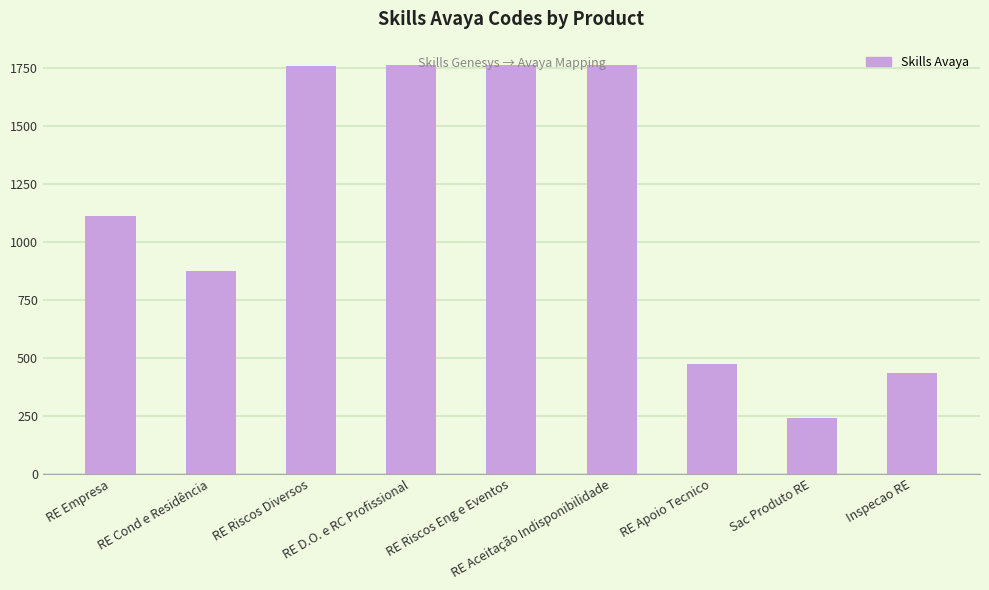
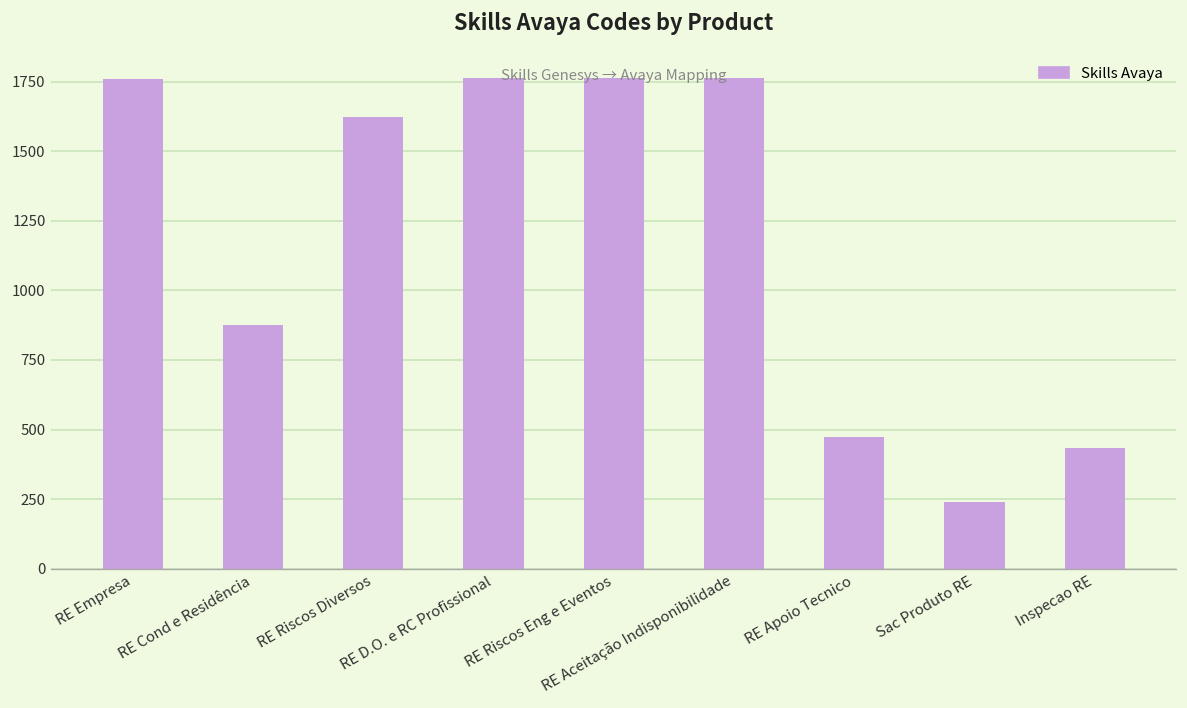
RE Empresa: 1110 -> 1760
RE Riscos Diversos: 1760 -> 1620
